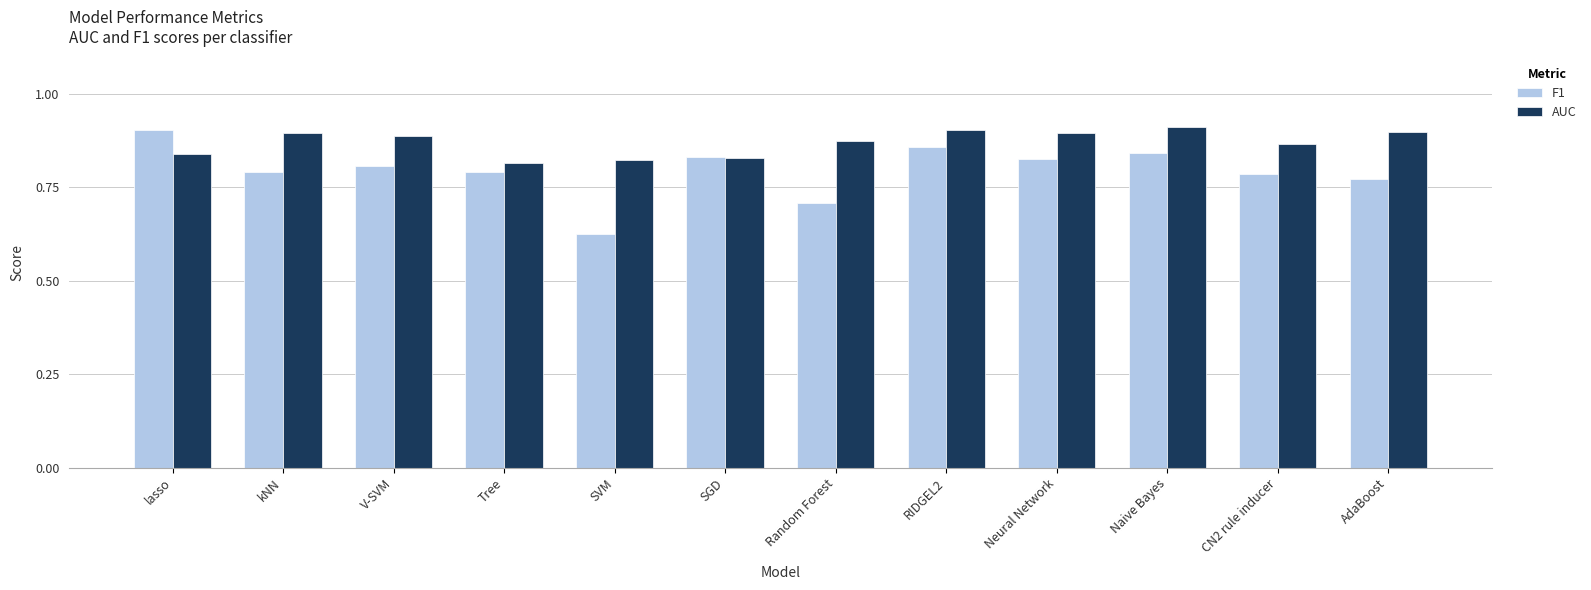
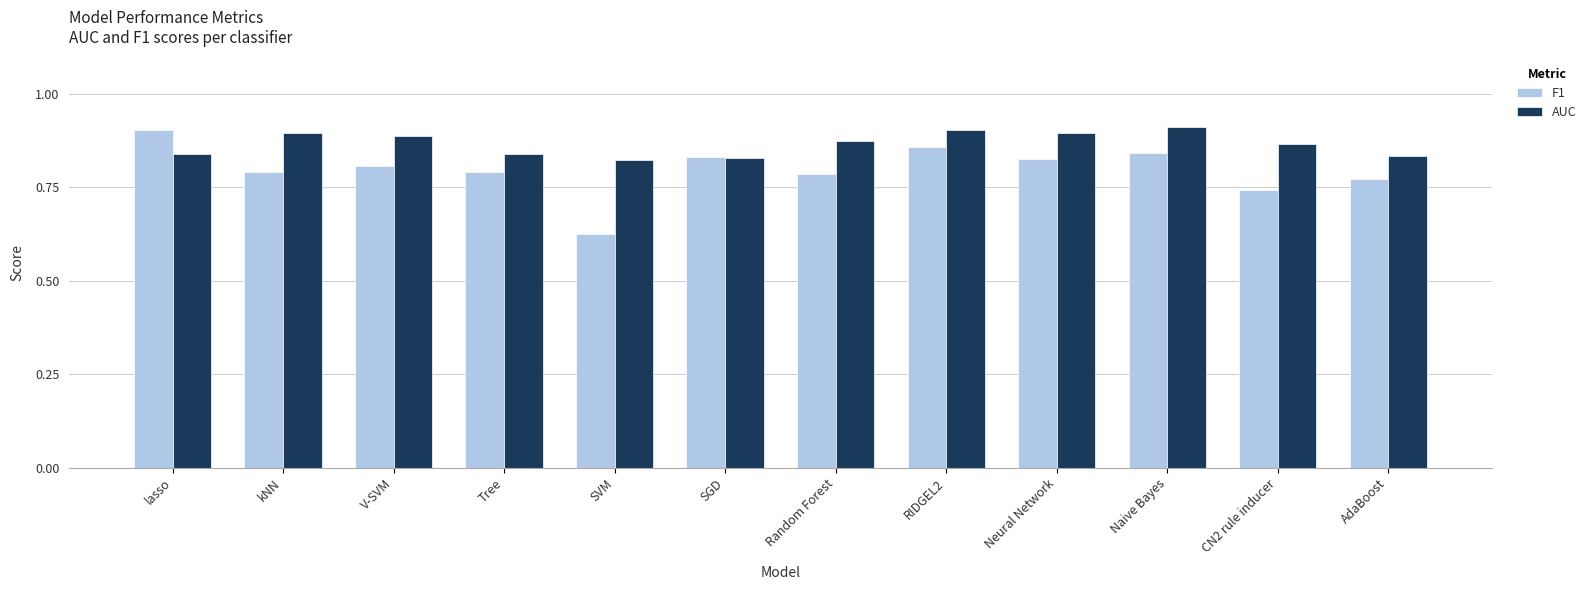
AUC, Tree: 0.81 -> 0.84
F1, Random Forest: 0.71 -> 0.79
F1, CN2 rule inducer: 0.79 -> 0.74
AUC, AdaBoost: 0.90 -> 0.83
